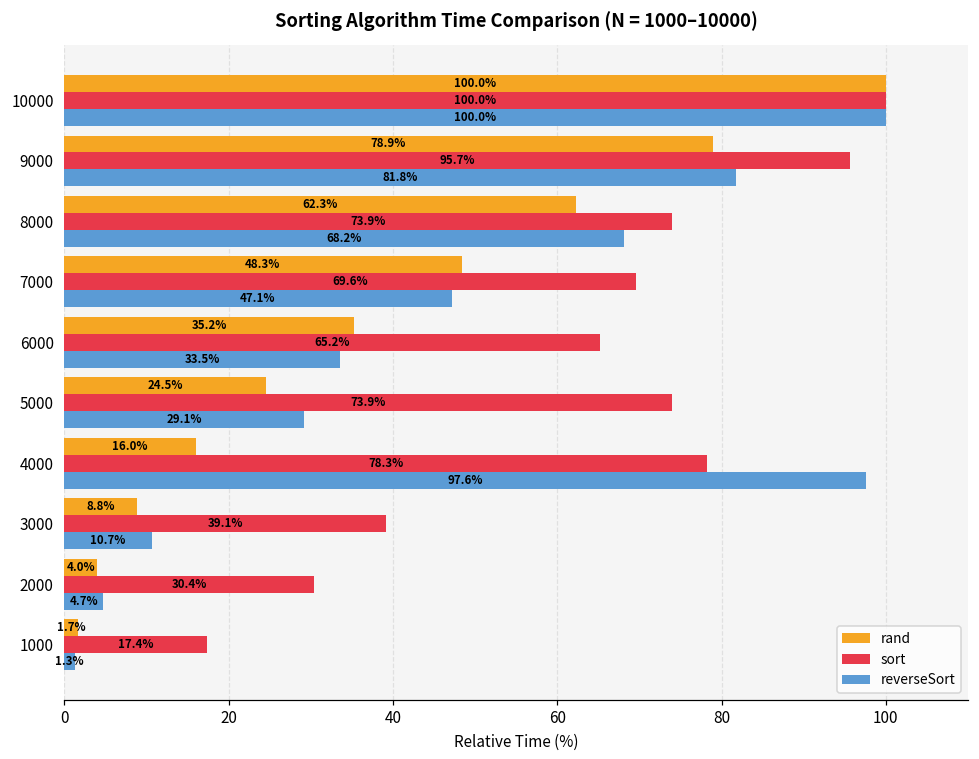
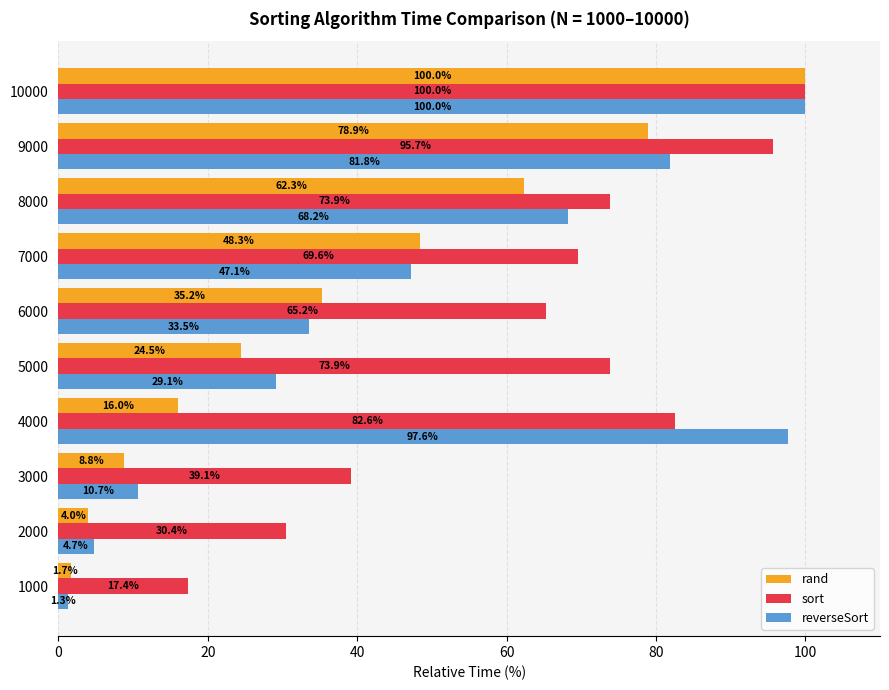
sort, 4000: 78.3% -> 82.6%
